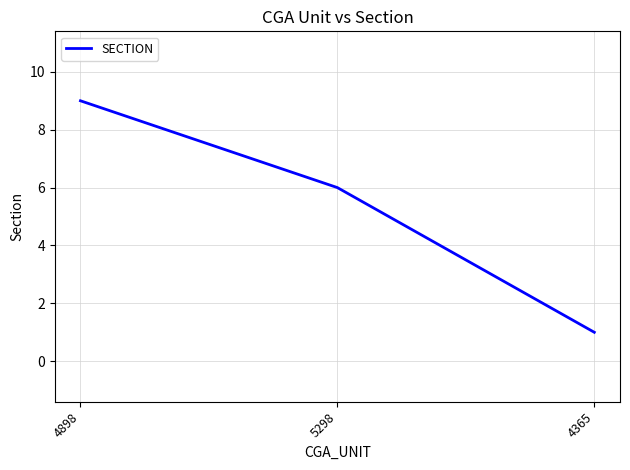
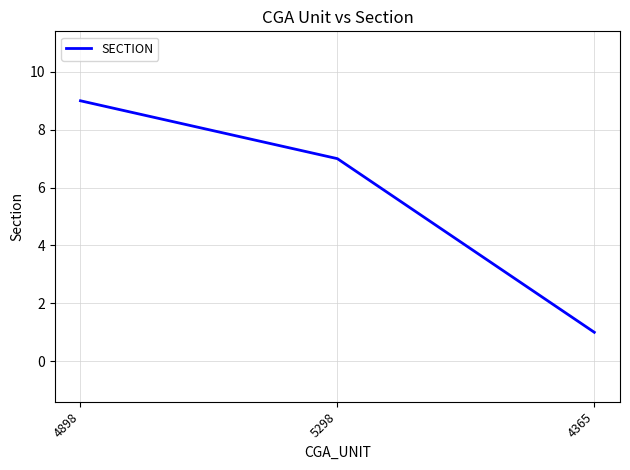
5298: 6 -> 7
